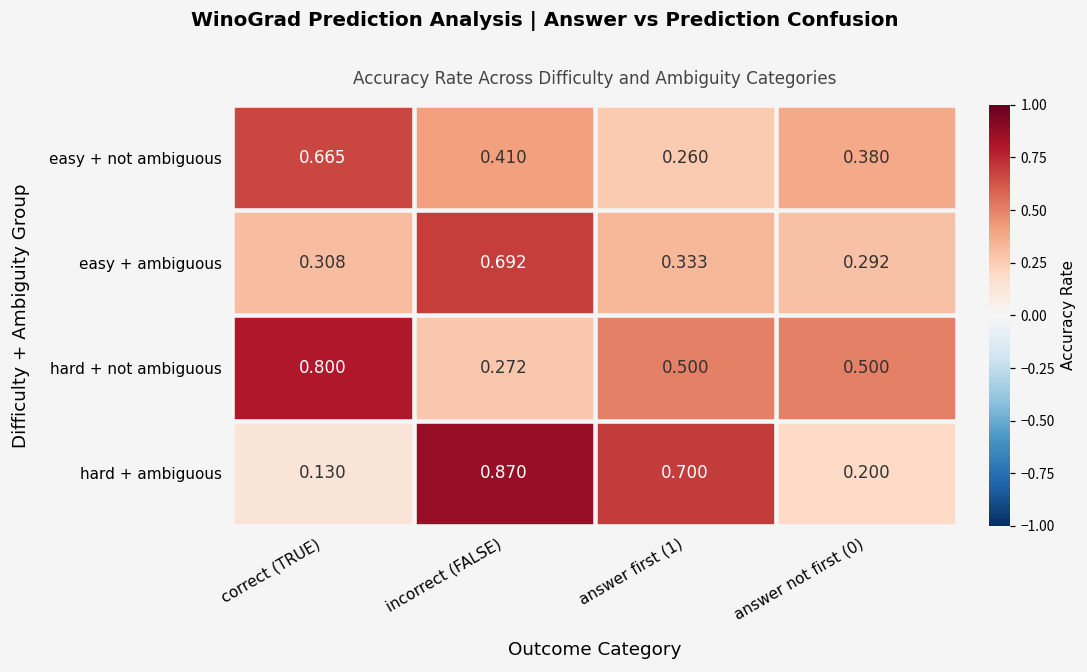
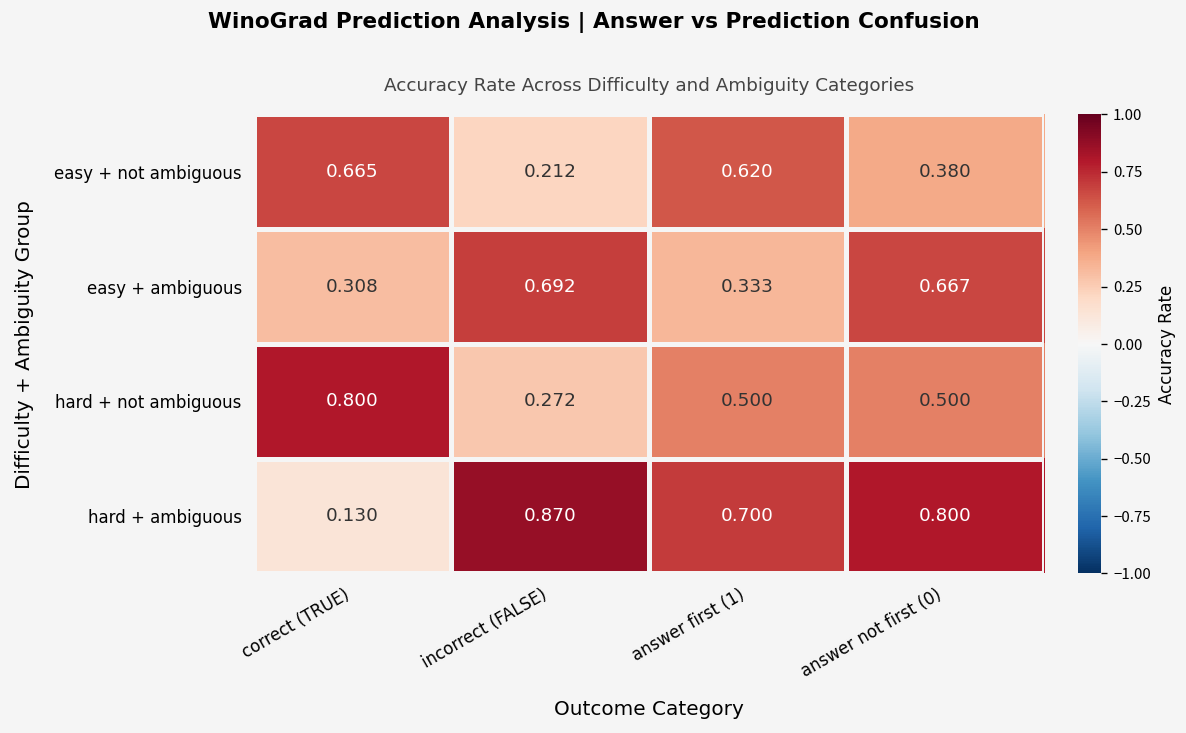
easy + not ambiguous, incorrect (FALSE): 0.410 -> 0.212
easy + not ambiguous, answer first (1): 0.260 -> 0.620
easy + ambiguous, answer not first (0): 0.292 -> 0.667
hard + ambiguous, answer not first (0): 0.200 -> 0.800
